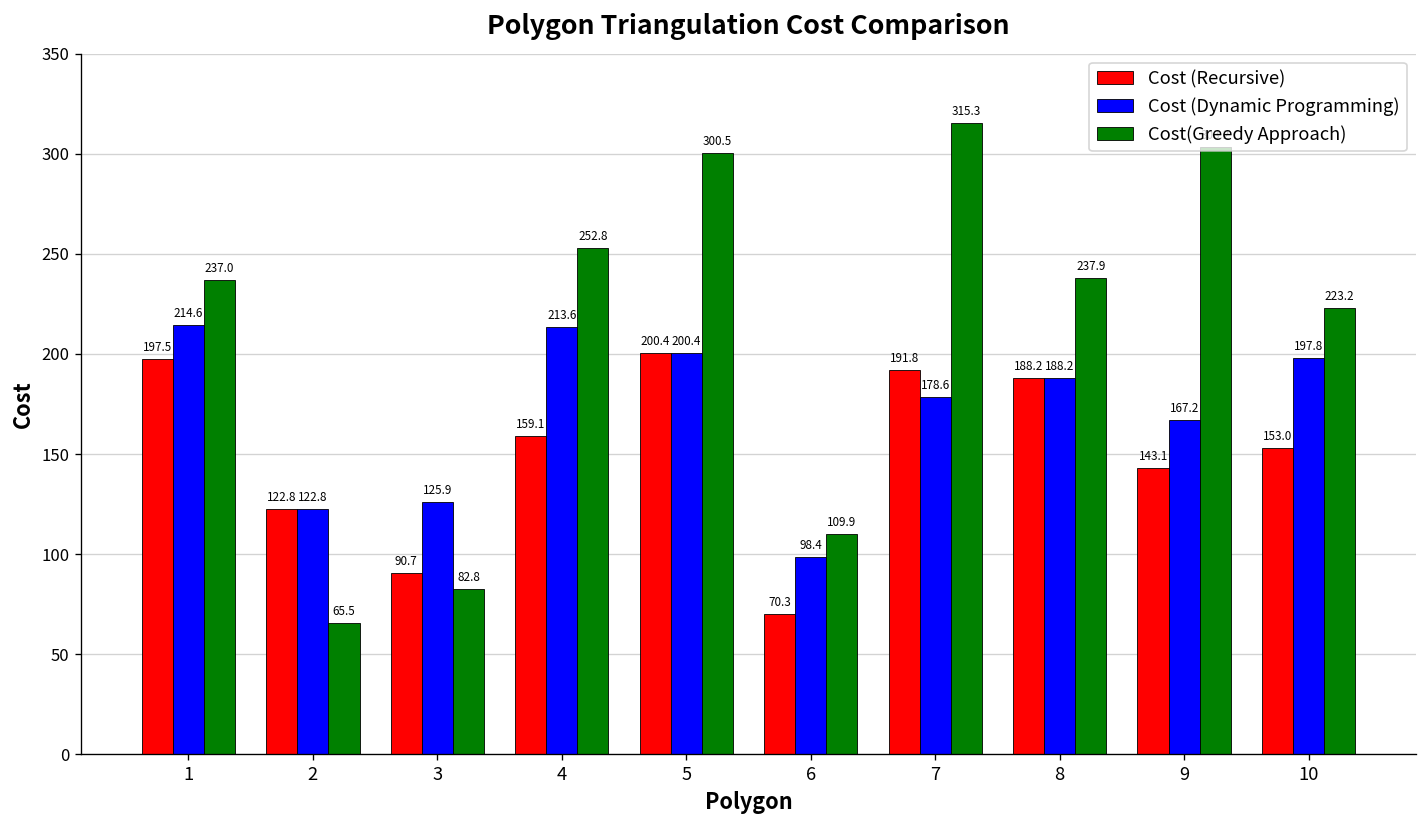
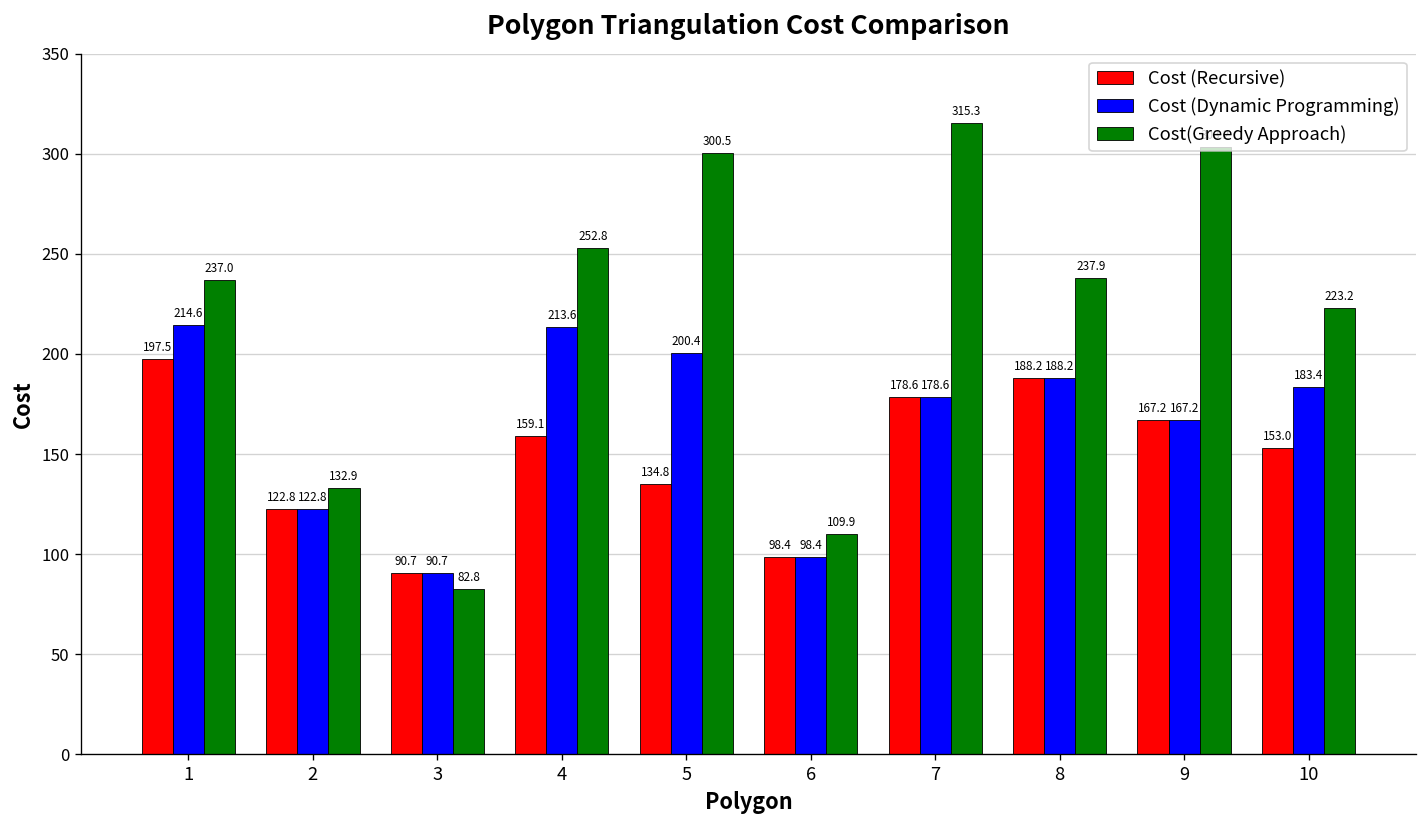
Cost(Greedy Approach), 2: 65.5 -> 132.9
Cost (Dynamic Programming), 3: 125.9 -> 90.7
Cost (Recursive), 5: 200.4 -> 134.8
Cost (Recursive), 6: 70.3 -> 98.4
Cost (Recursive), 7: 191.8 -> 178.6
Cost (Recursive), 9: 143.1 -> 167.2
Cost (Dynamic Programming), 10: 197.8 -> 183.4
